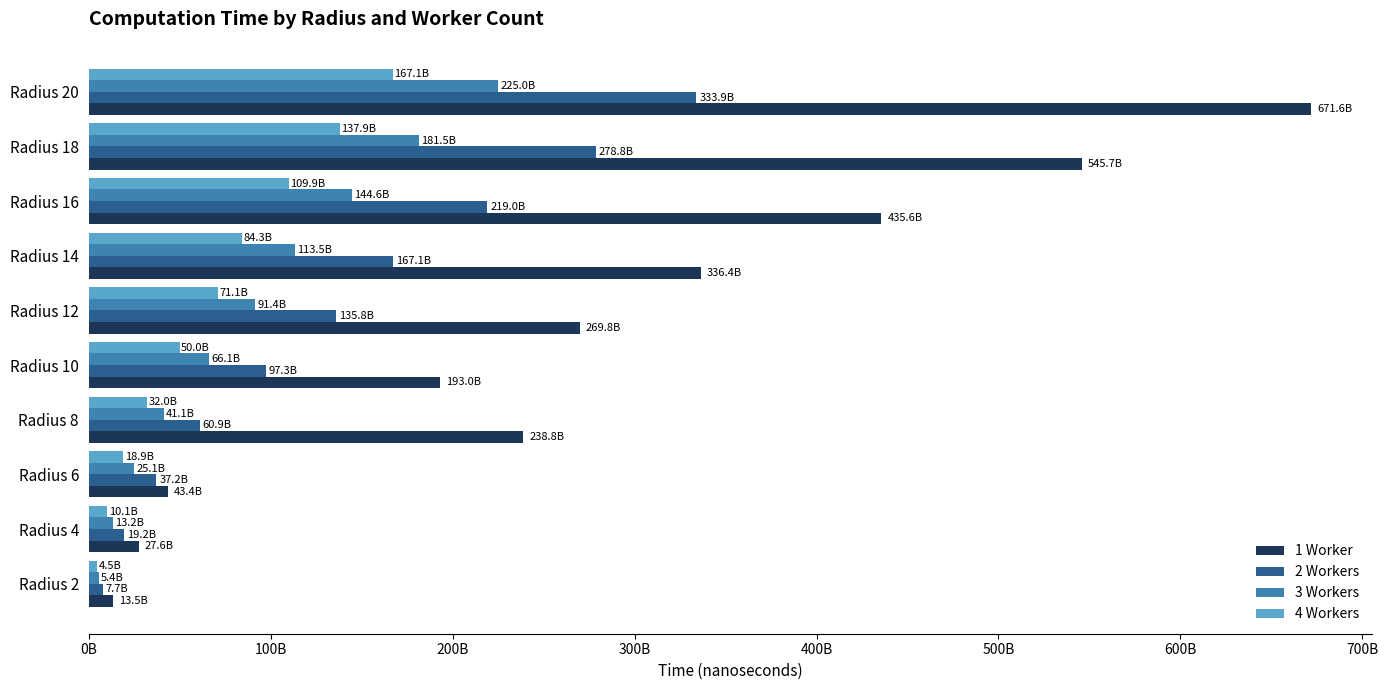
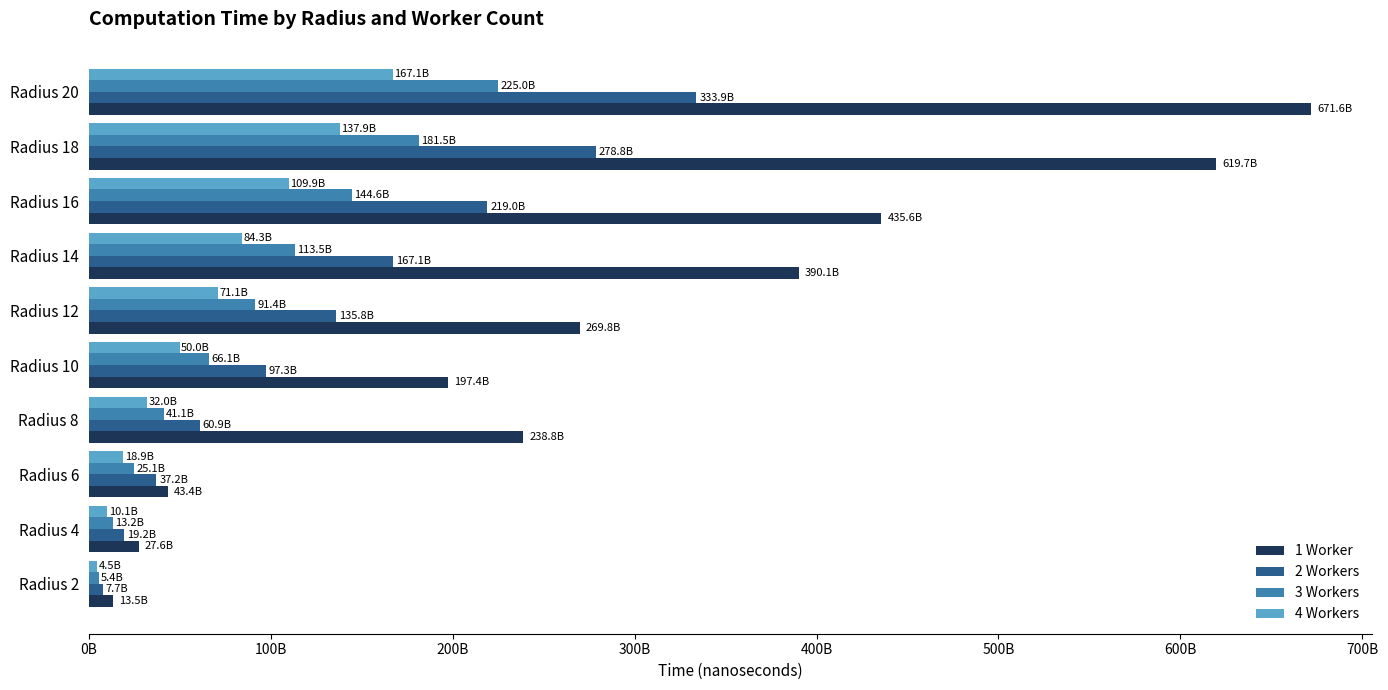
1 Worker, Radius 18: 545.7B -> 619.7B
1 Worker, Radius 14: 336.4B -> 390.1B
1 Worker, Radius 10: 193.0B -> 197.4B
